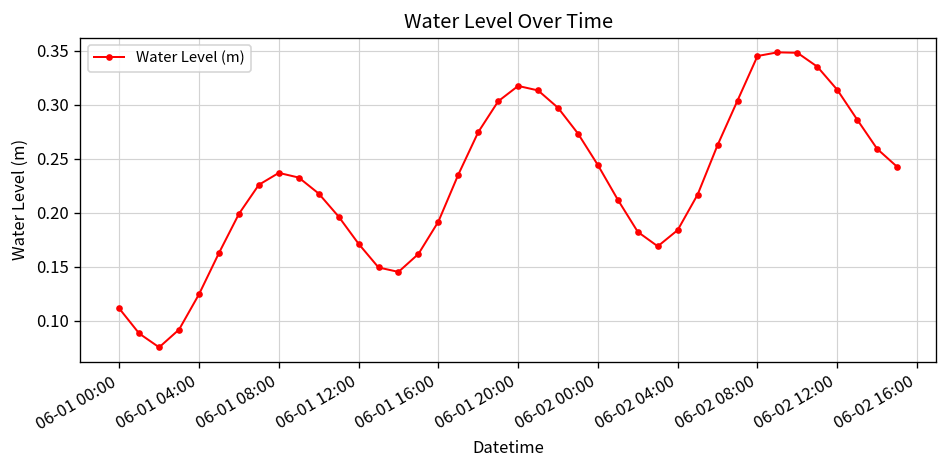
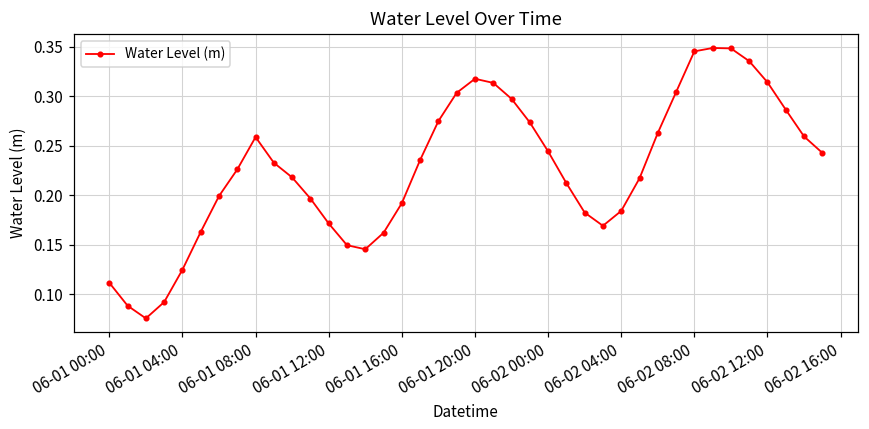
06-01 08:00: 0.24 -> 0.26
